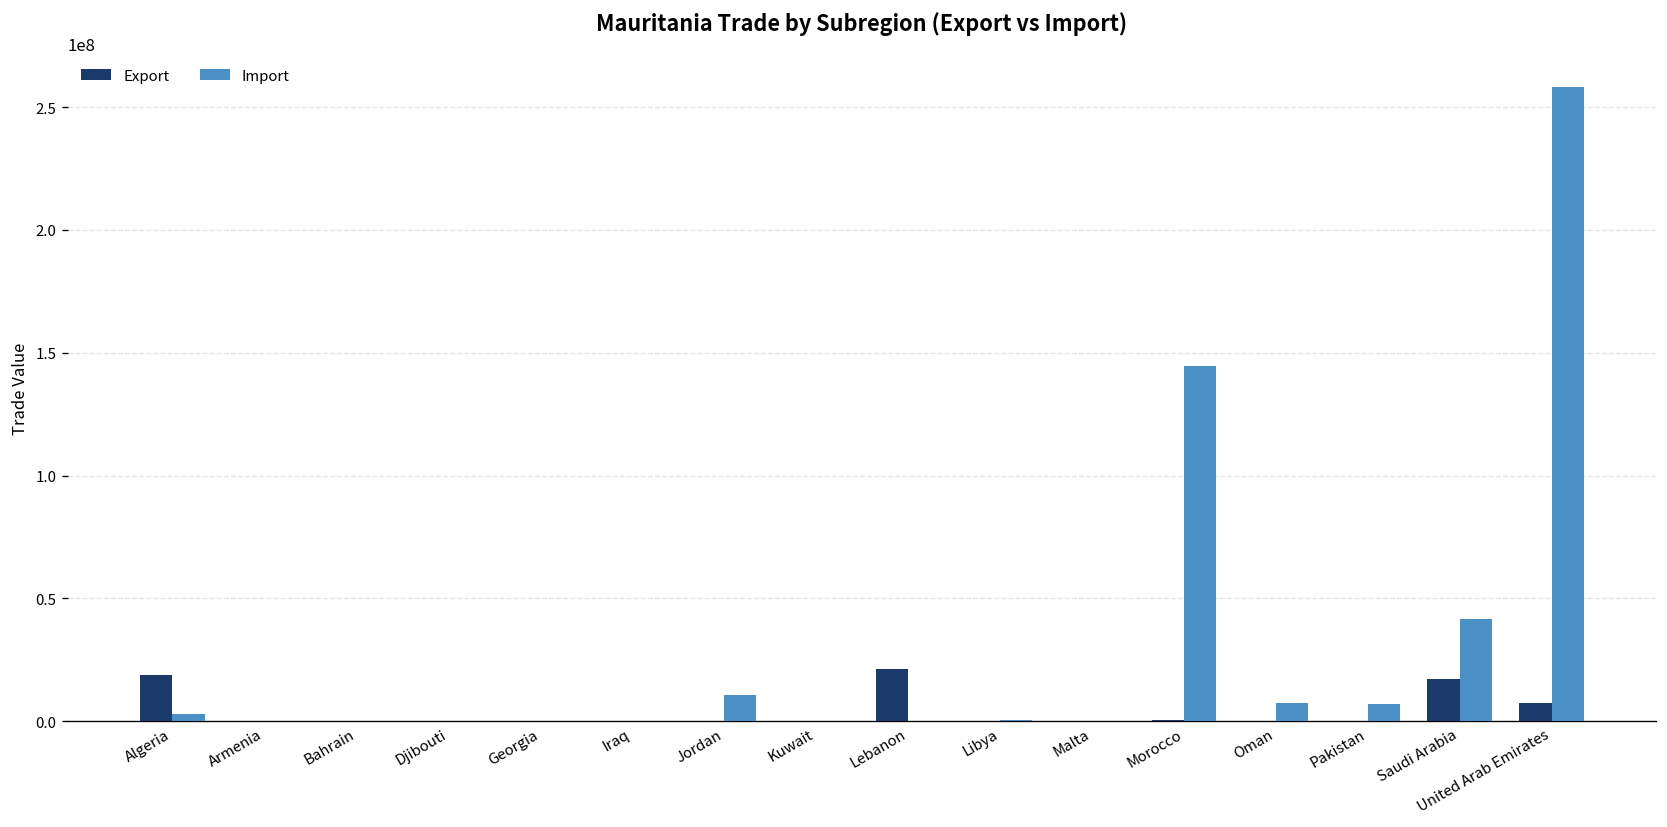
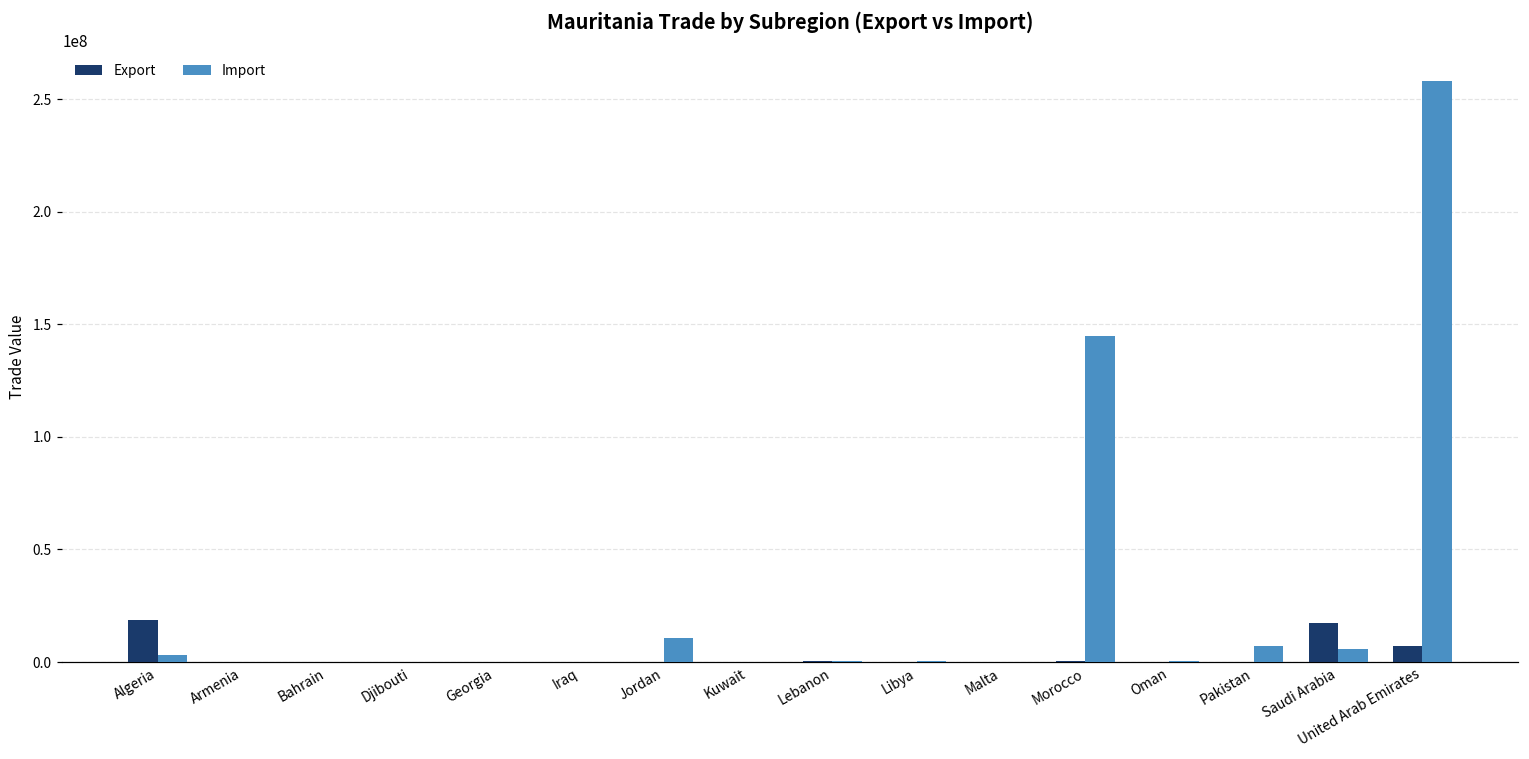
Export, Lebanon: 21000000 -> 1000000
Import, Oman: 7000000 -> 0
Import, Saudi Arabia: 42000000 -> 6000000
